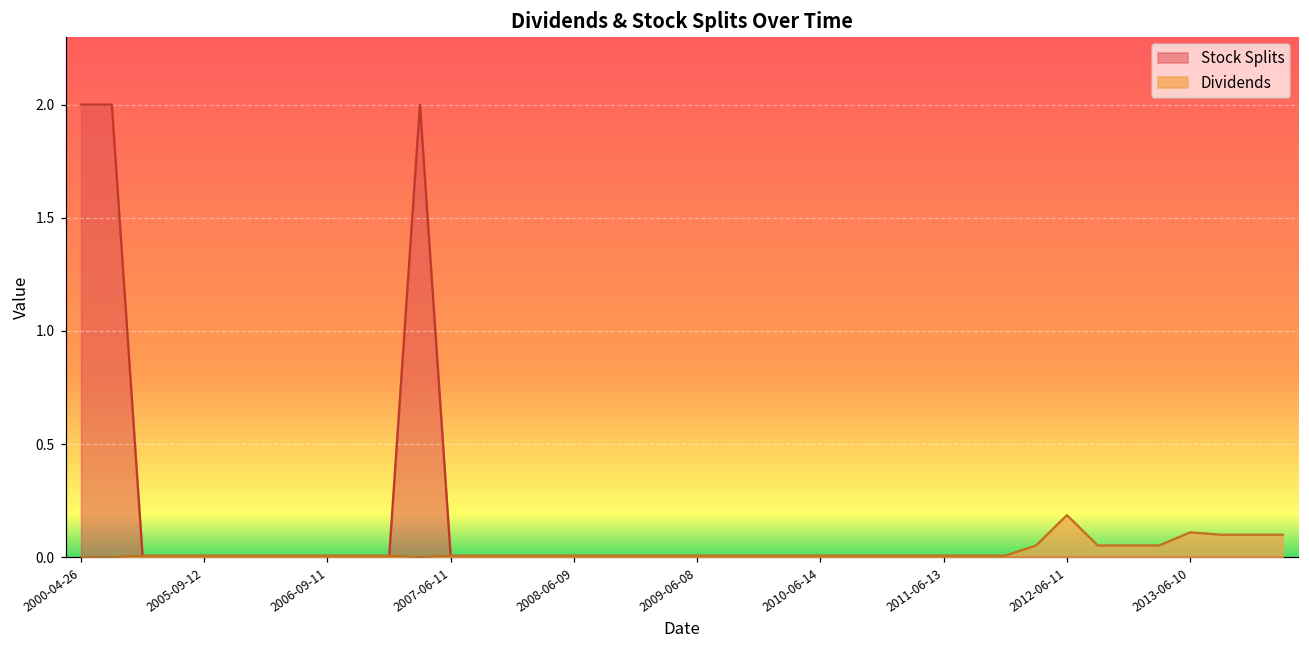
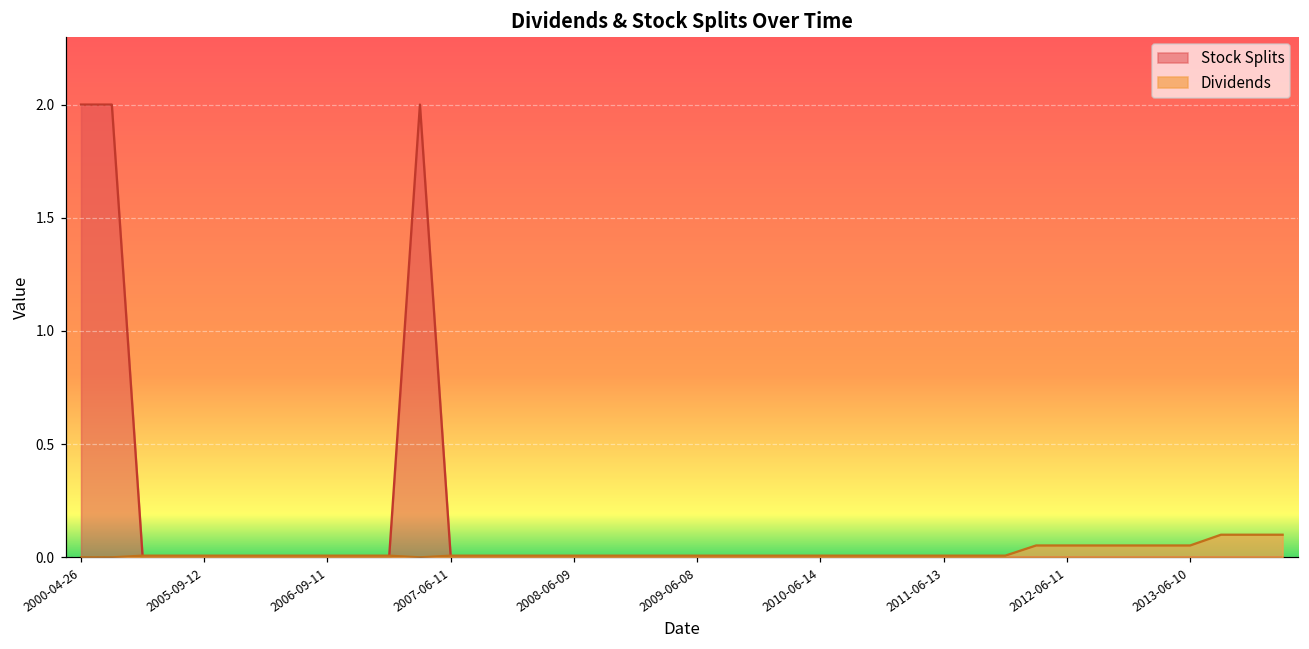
Dividends, 2012-06-11: 0.19 -> 0.05
Dividends, 2013-06-10: 0.11 -> 0.05
